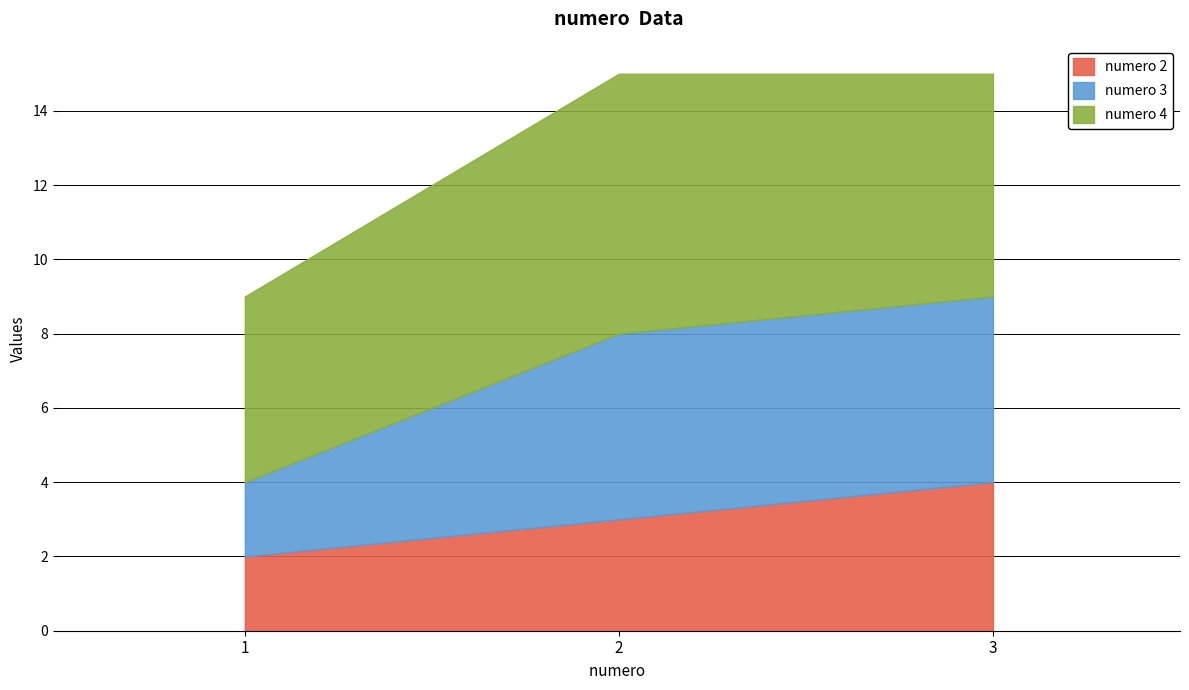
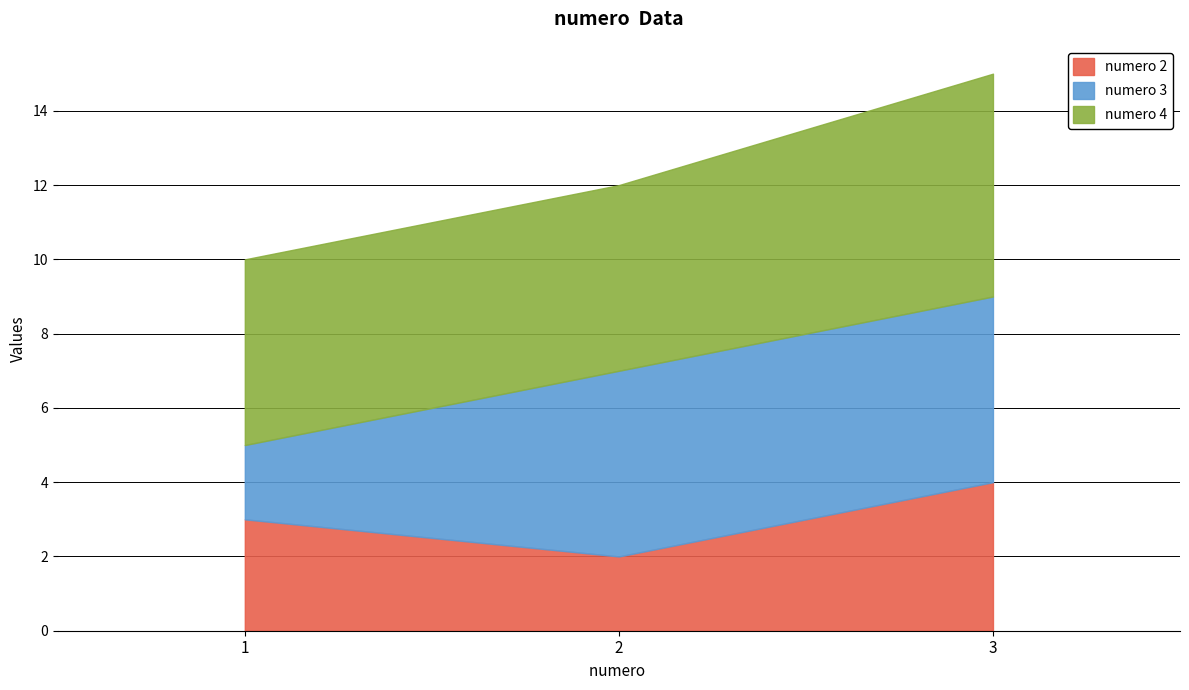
numero 2, 1: 2 -> 3
numero 2, 2: 3 -> 2
numero 4, 2: 7 -> 5
